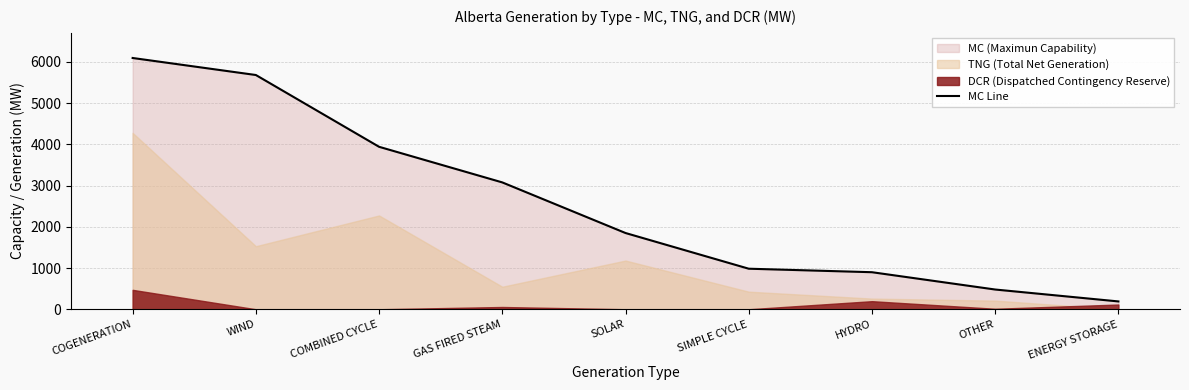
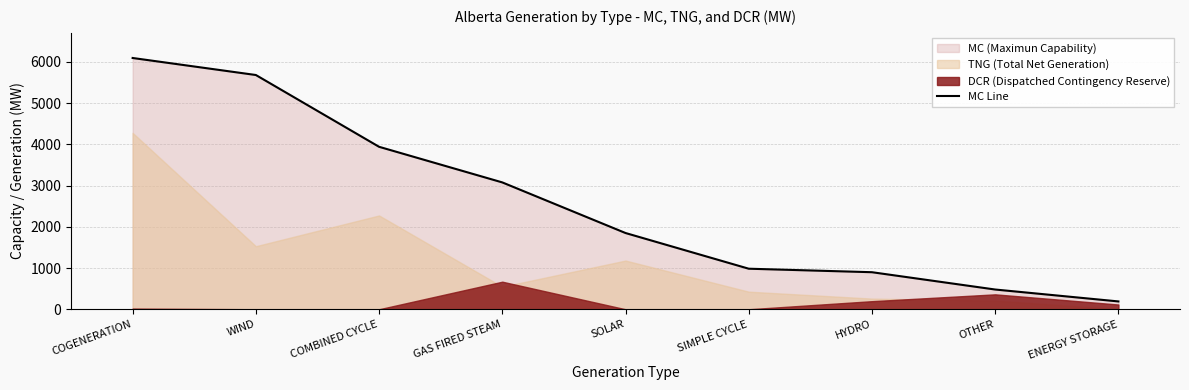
DCR (Dispatched Contingency Reserve), COGENERATION: 500 -> 0
DCR (Dispatched Contingency Reserve), GAS FIRED STEAM: 100 -> 700
DCR (Dispatched Contingency Reserve), OTHER: 0 -> 400
